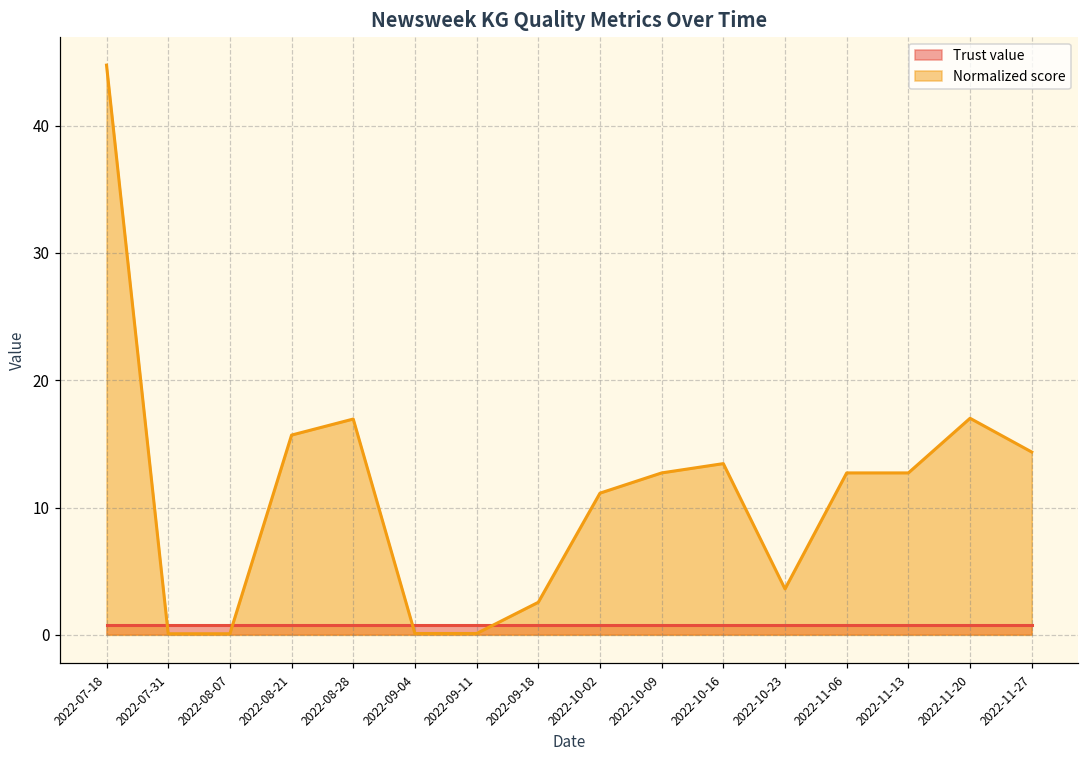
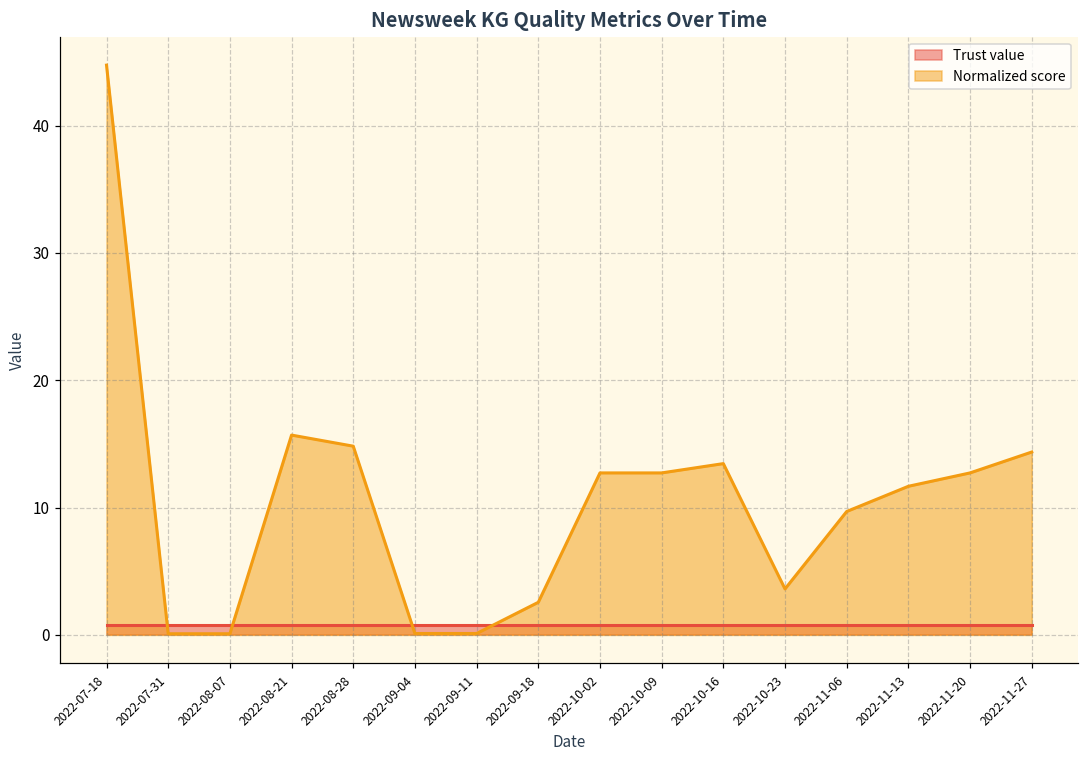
Normalized score, 2022-08-28: 17.0 -> 14.8
Normalized score, 2022-10-02: 11.1 -> 12.7
Normalized score, 2022-11-06: 12.7 -> 9.7
Normalized score, 2022-11-13: 12.7 -> 11.7
Normalized score, 2022-11-20: 17.0 -> 12.7
